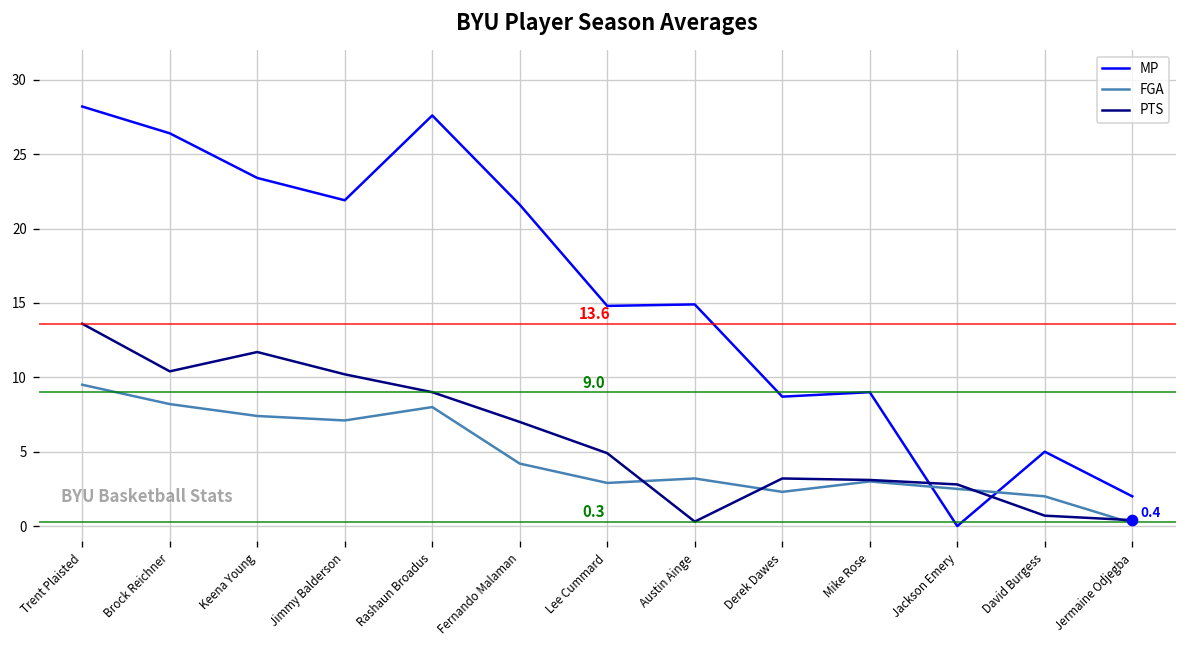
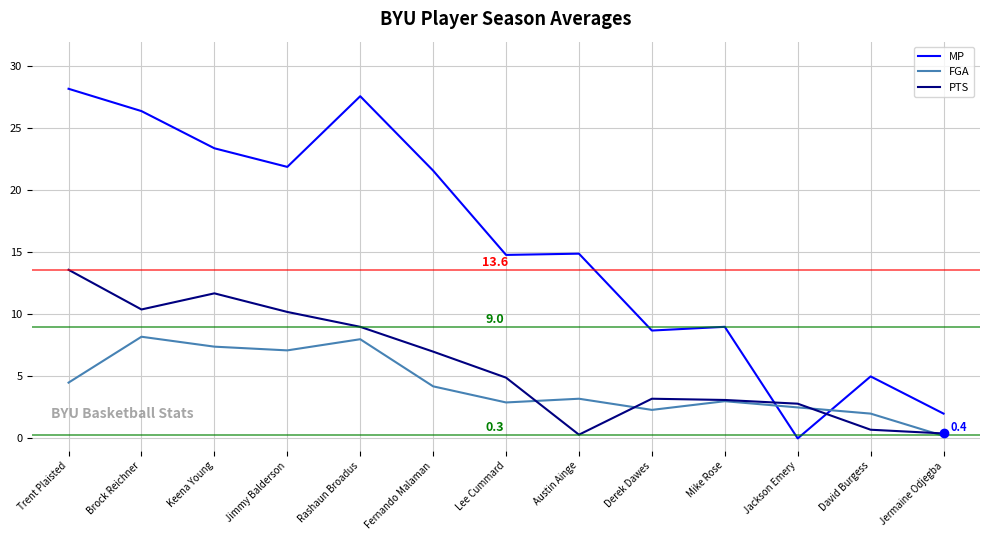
FGA, Trent Plaisted: 9.5 -> 4.5
